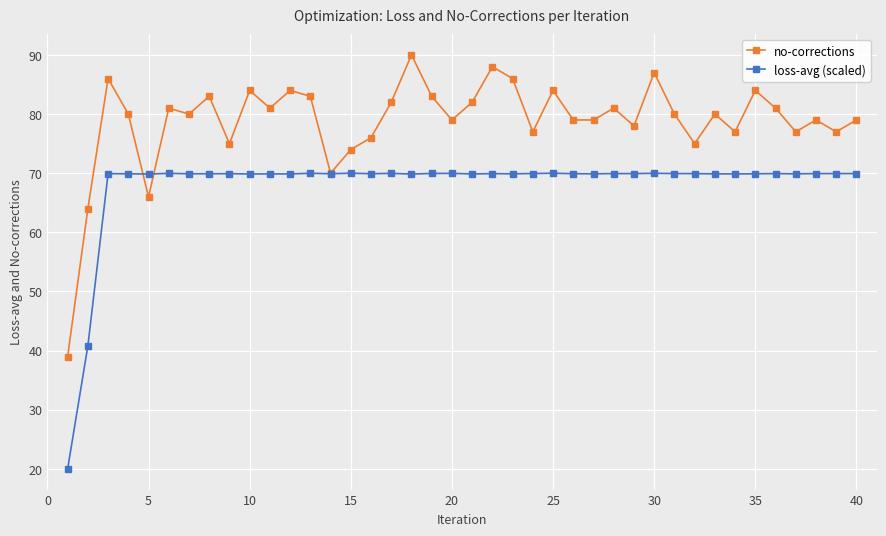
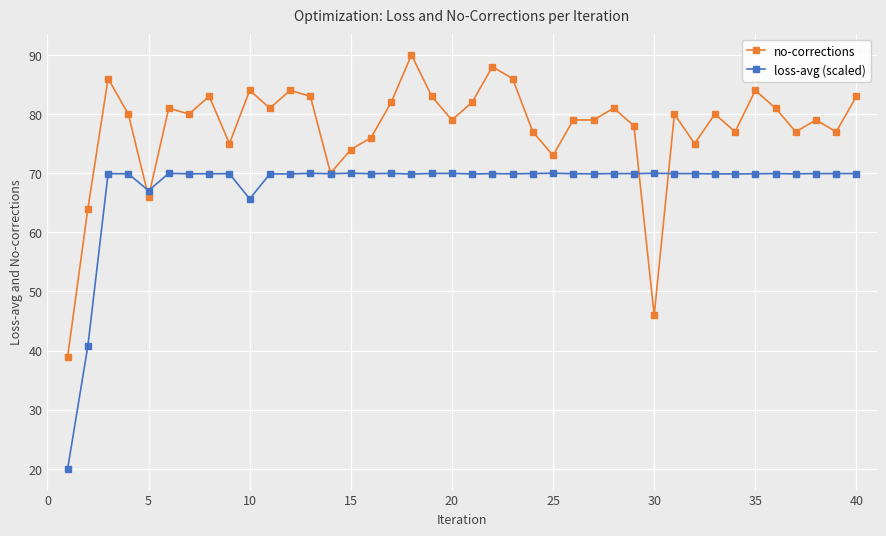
loss-avg (scaled), 5: 70 -> 67
loss-avg (scaled), 10: 70 -> 66
no-corrections, 25: 84 -> 73
no-corrections, 30: 87 -> 46
no-corrections, 40: 79 -> 83
